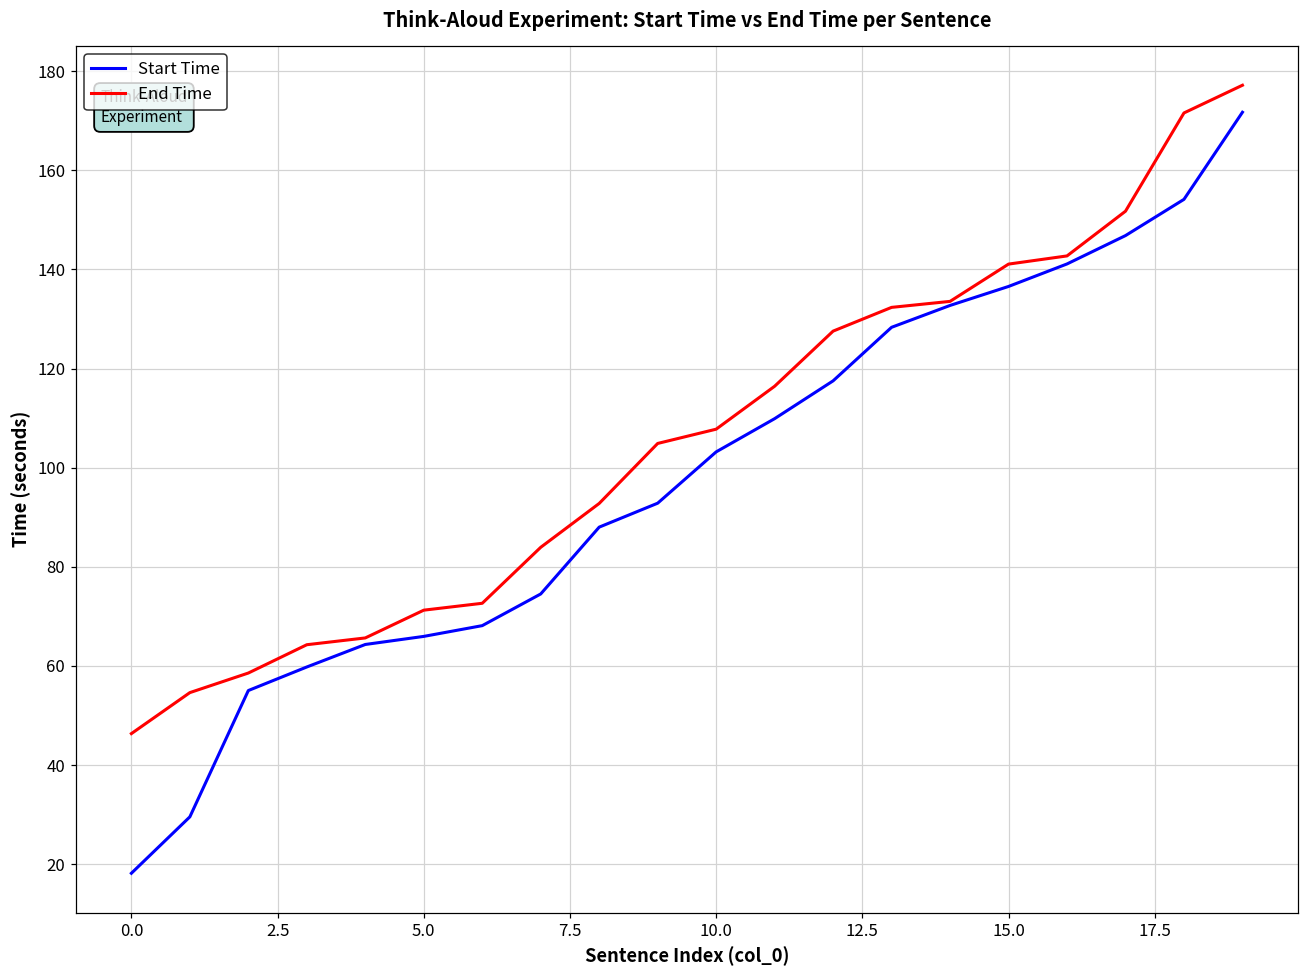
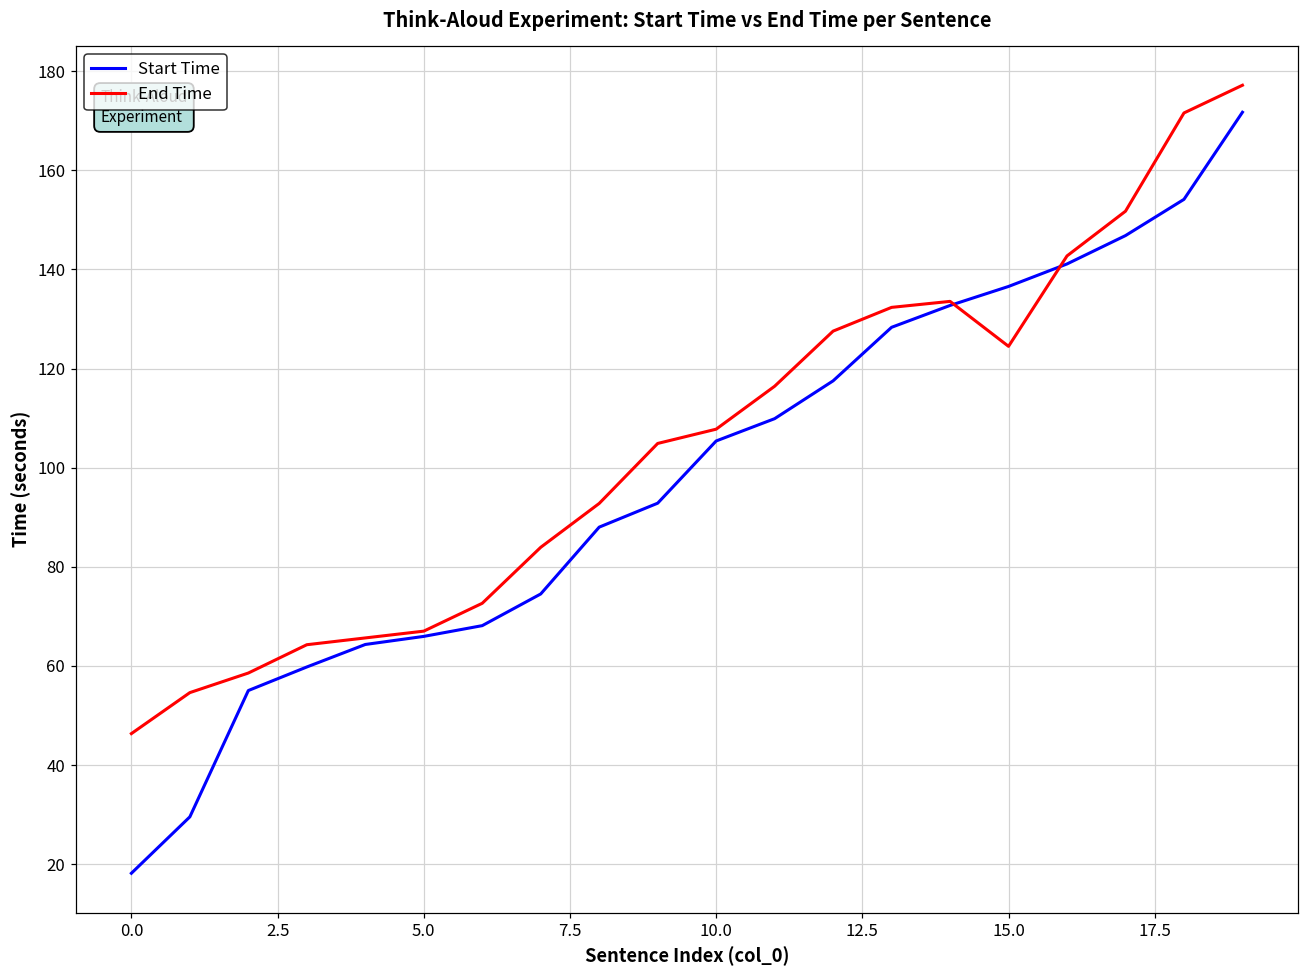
End Time, 5.0: 71 -> 67
Start Time, 10.0: 103 -> 105
End Time, 15.0: 141 -> 124
